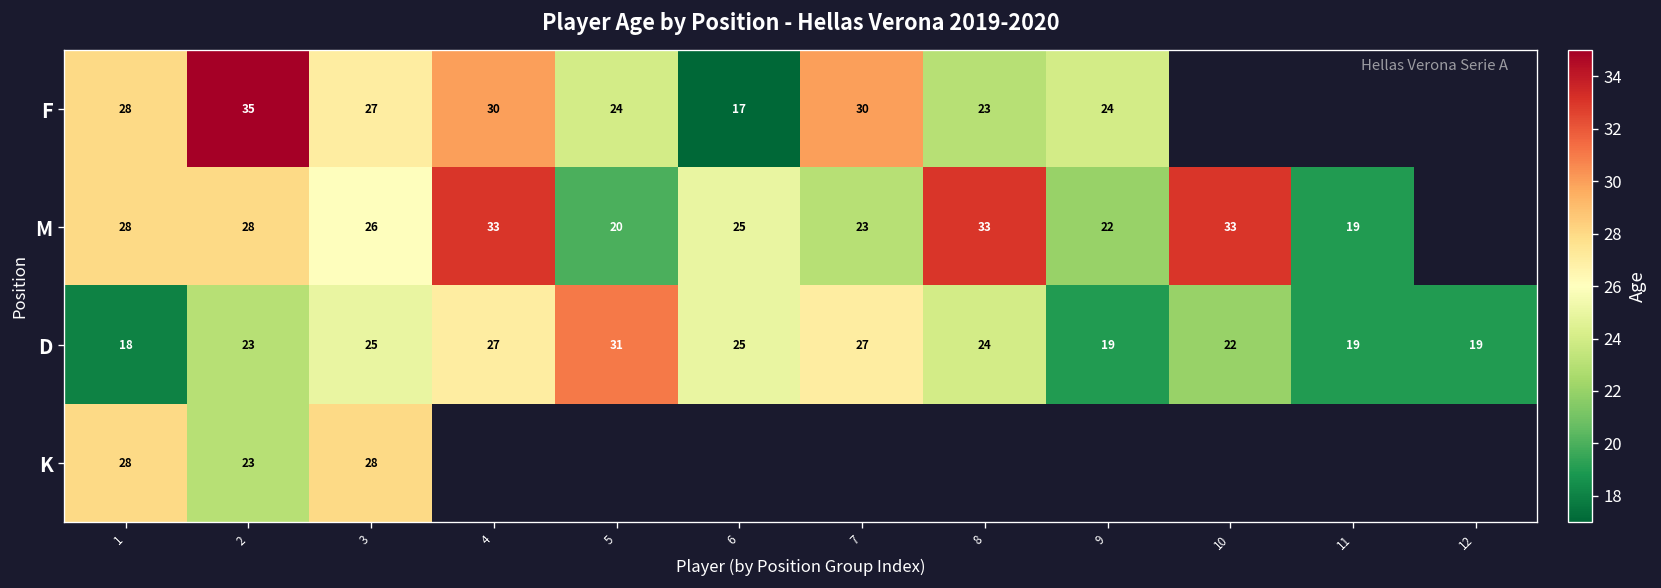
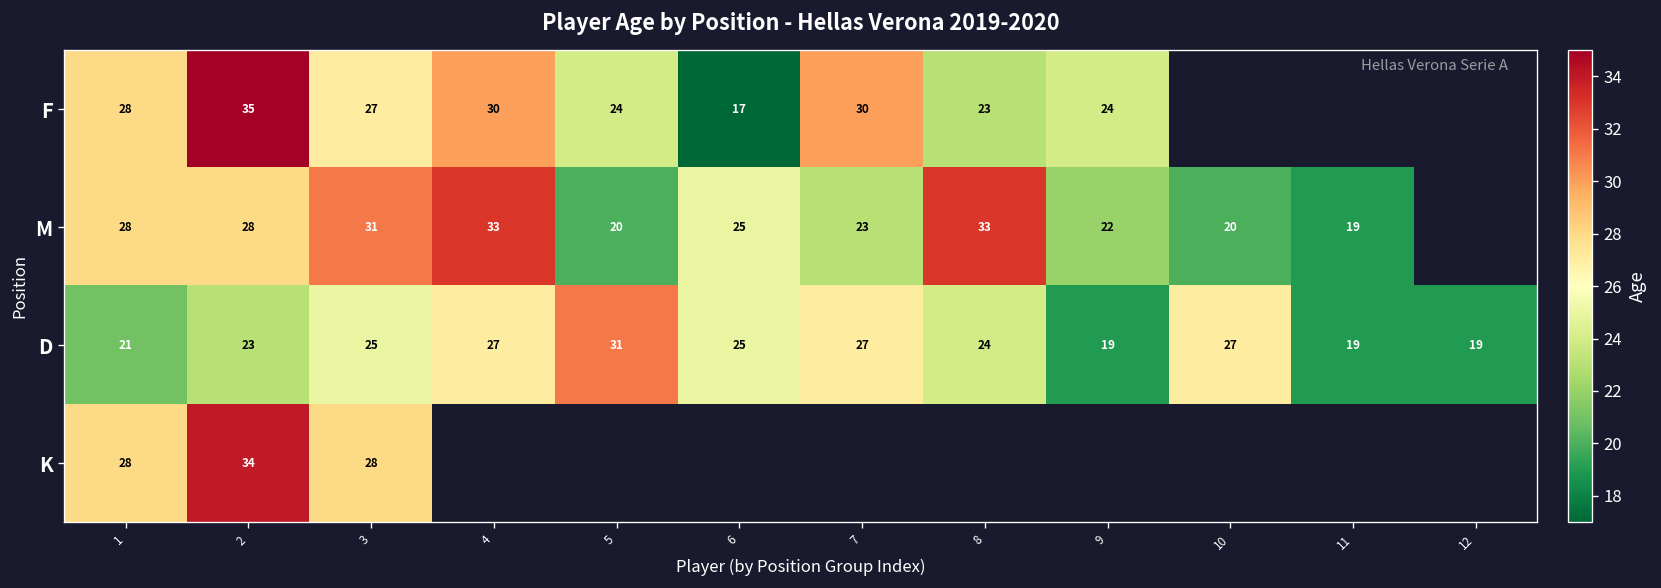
M, 3: 26 -> 31
M, 10: 33 -> 20
D, 1: 18 -> 21
D, 10: 22 -> 27
K, 2: 23 -> 34
